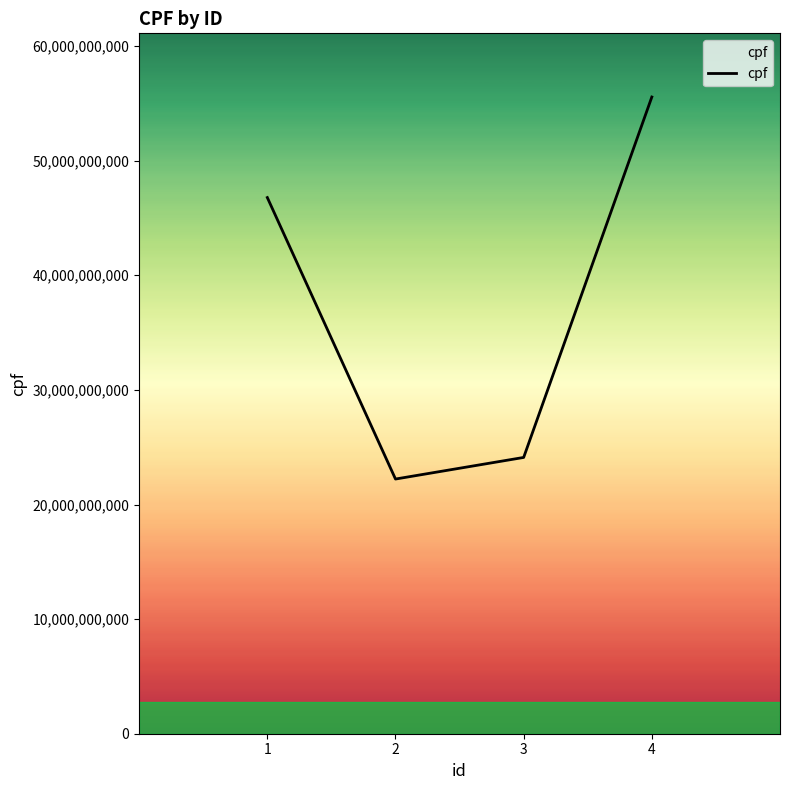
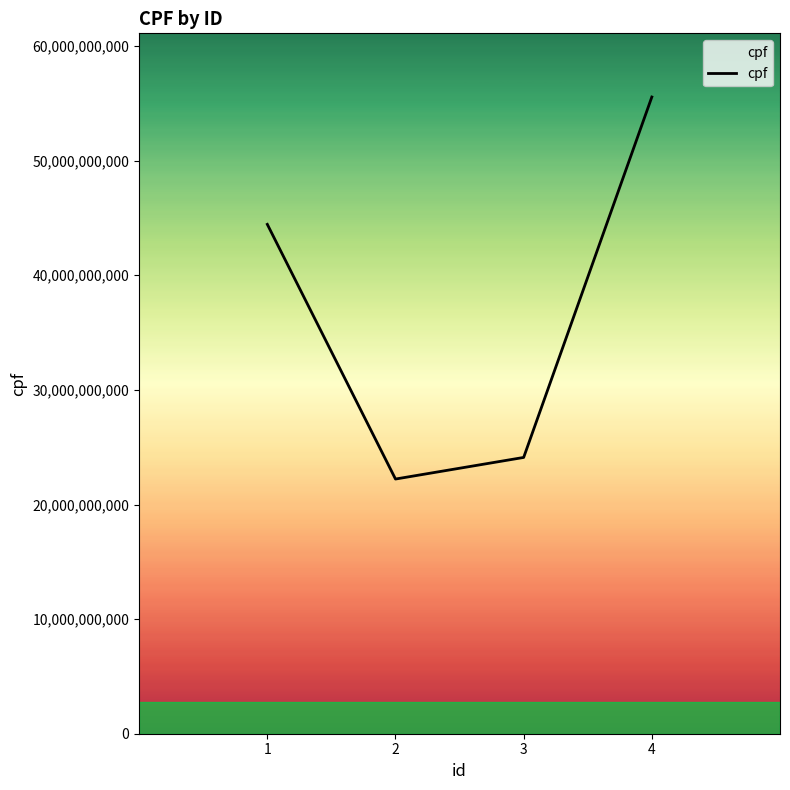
1: 46,800,000,000 -> 44,400,000,000
